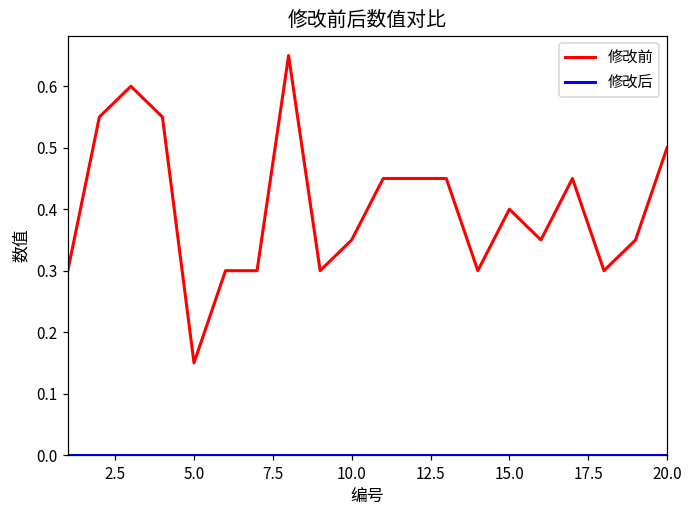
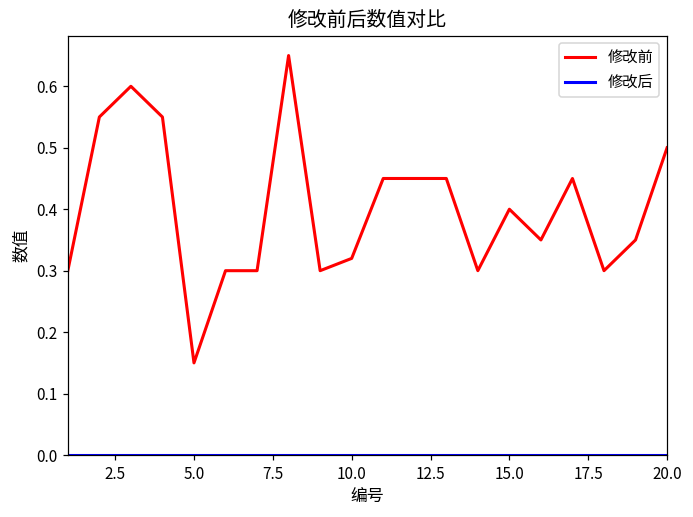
修改前, 10.0: 0.35 -> 0.32
